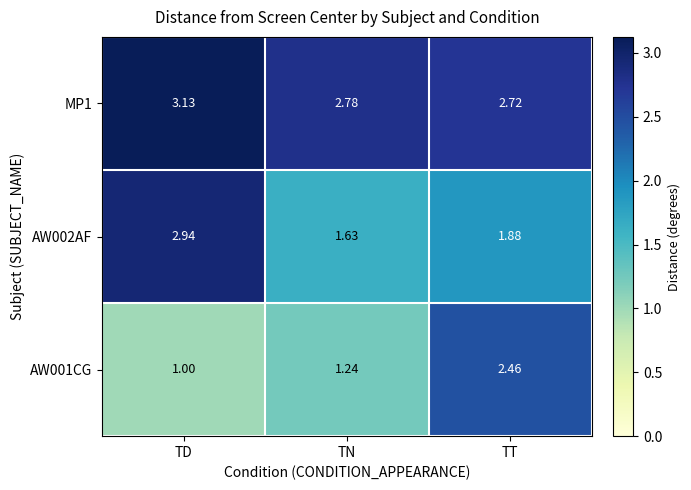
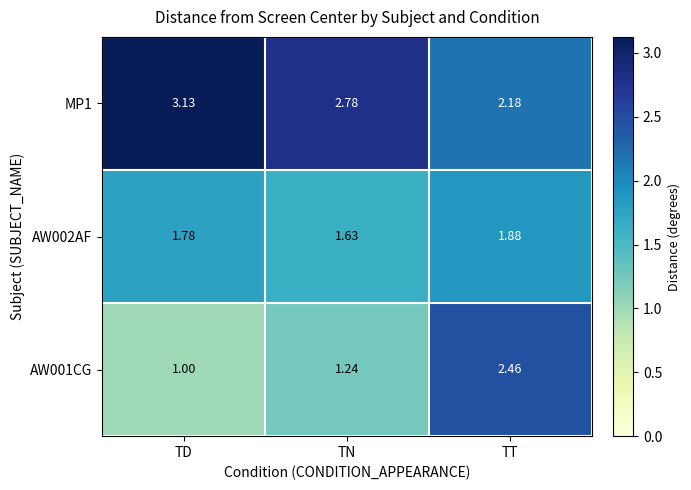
MP1, TT: 2.72 -> 2.18
AW002AF, TD: 2.94 -> 1.78
